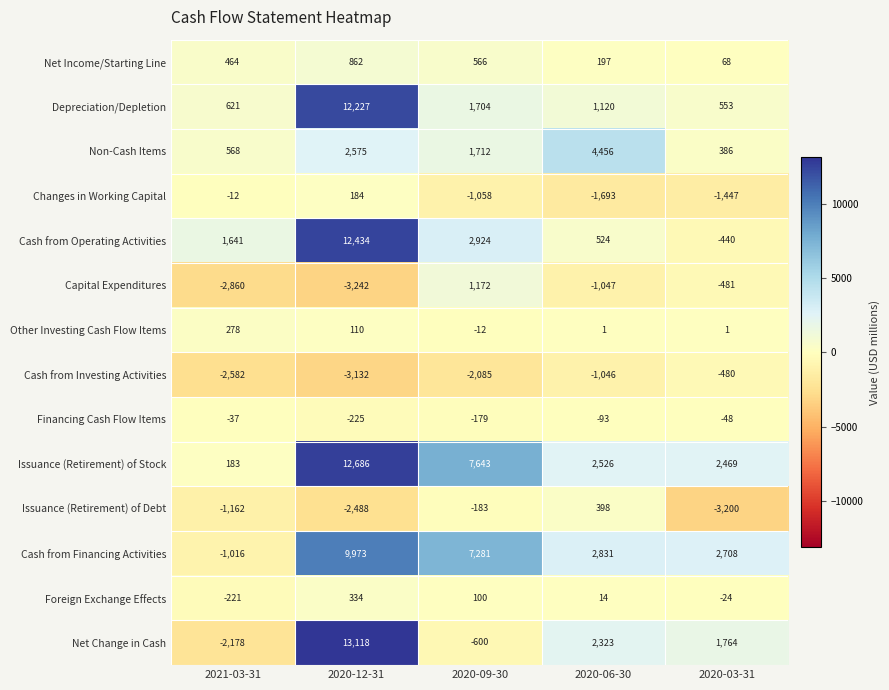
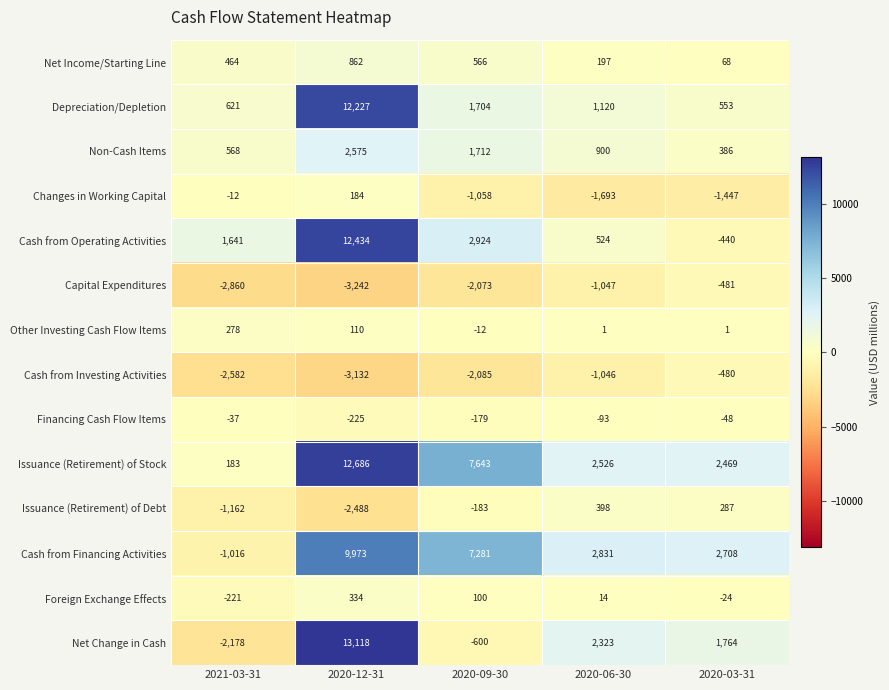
Non-Cash Items, 2020-06-30: 4,456 -> 900
Capital Expenditures, 2020-09-30: 1,172 -> -2,073
Issuance (Retirement) of Debt, 2020-03-31: -3,200 -> 287
